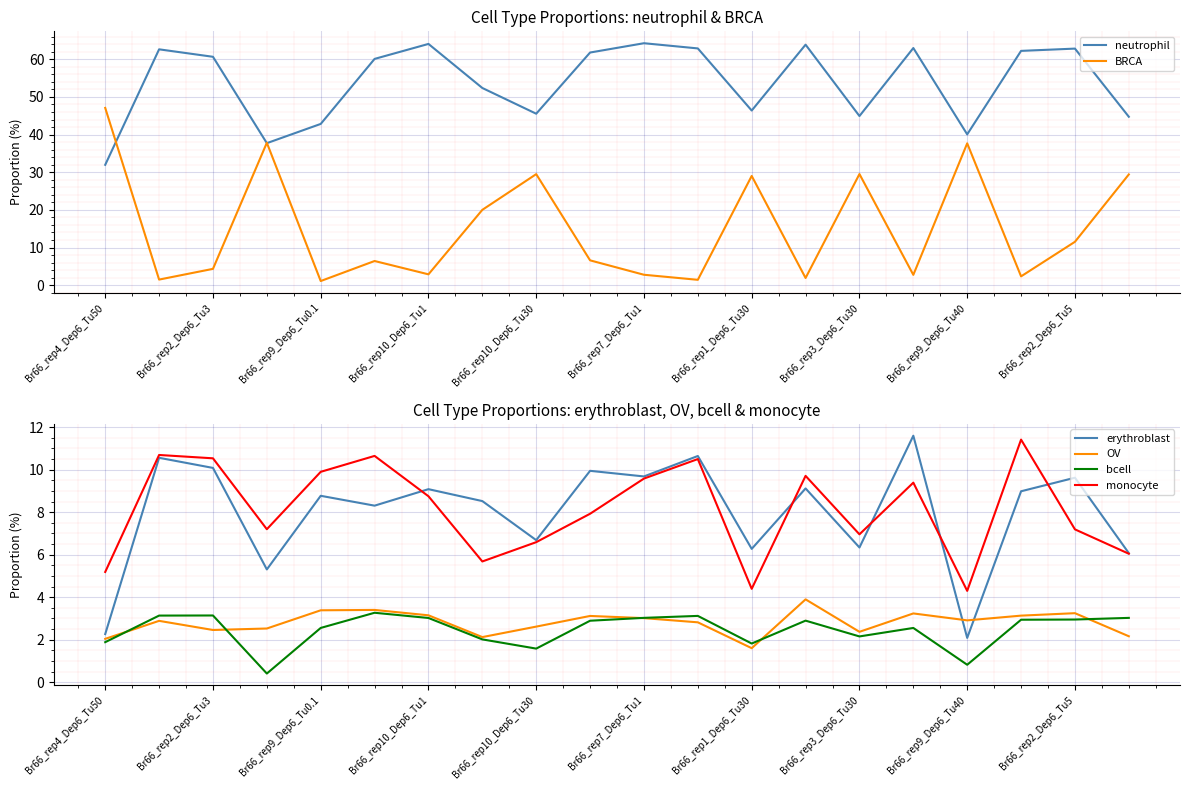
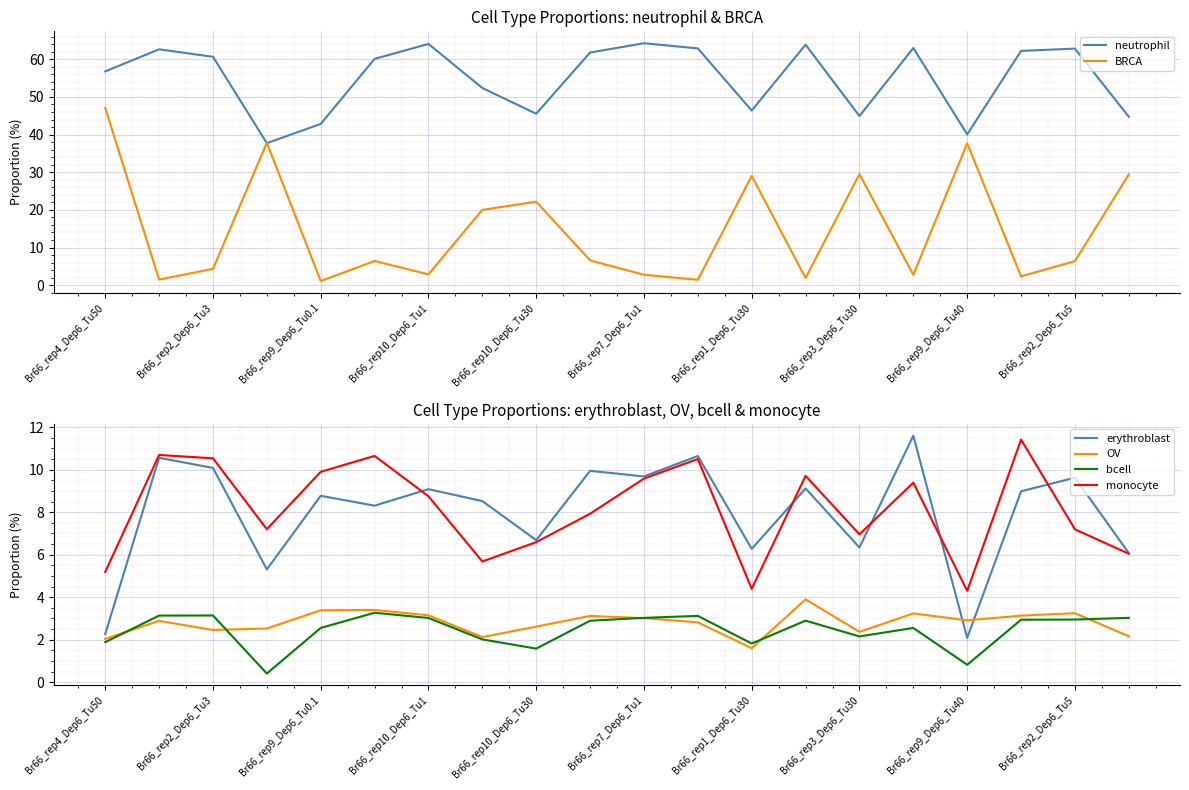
Cell Type Proportions: neutrophil & BRCA, neutrophil, Br66_rep4_Dep6_Tu50: 32 -> 57
Cell Type Proportions: neutrophil & BRCA, BRCA, Br66_rep10_Dep6_Tu30: 29 -> 22
Cell Type Proportions: neutrophil & BRCA, BRCA, Br66_rep2_Dep6_Tu5: 12 -> 6
